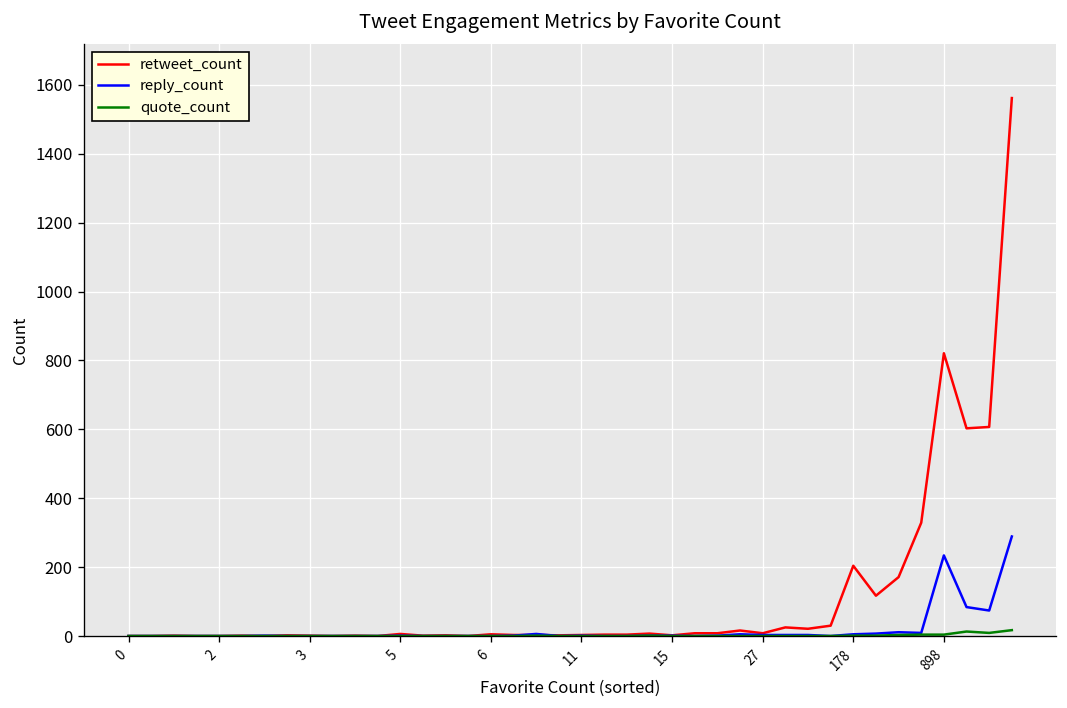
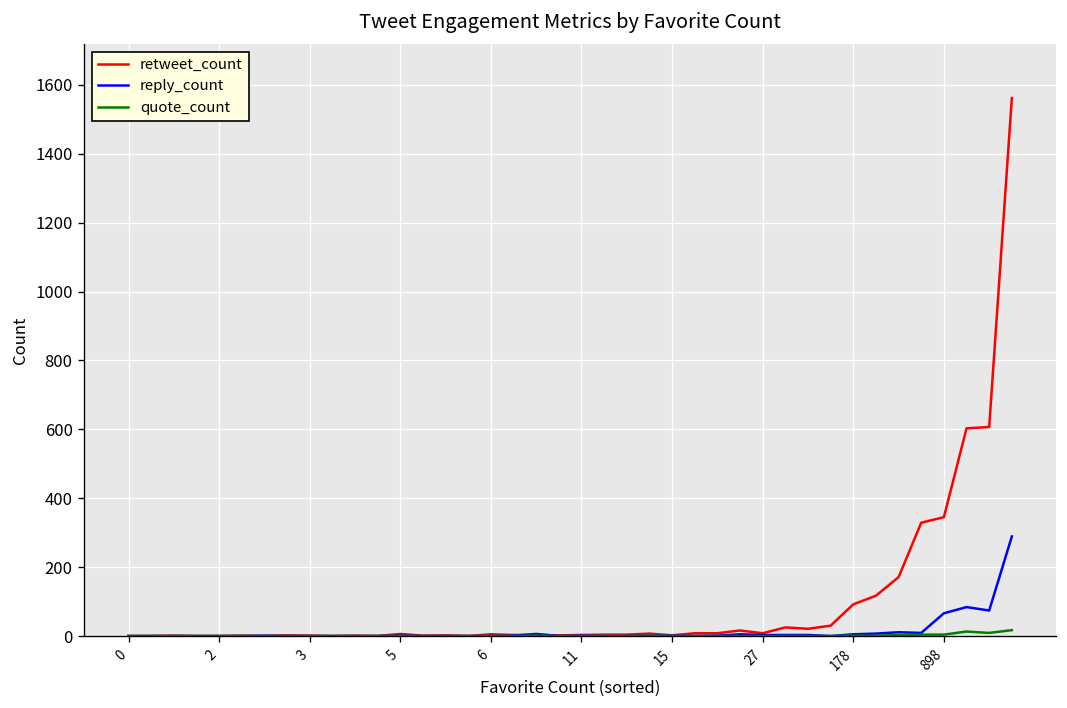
retweet_count, 178: 200 -> 90
retweet_count, 898: 820 -> 350
reply_count, 898: 230 -> 70
